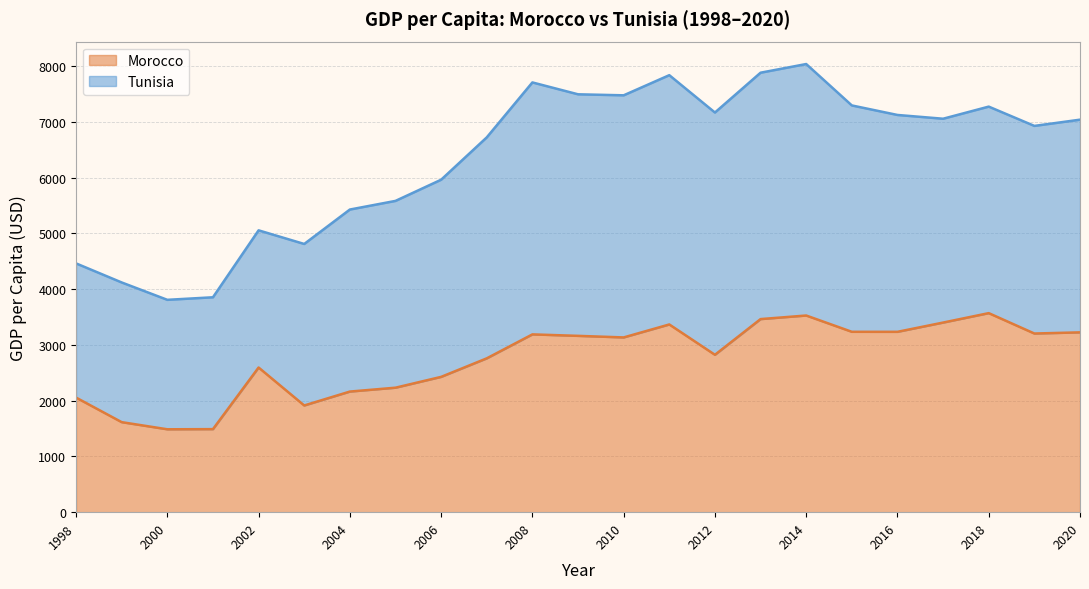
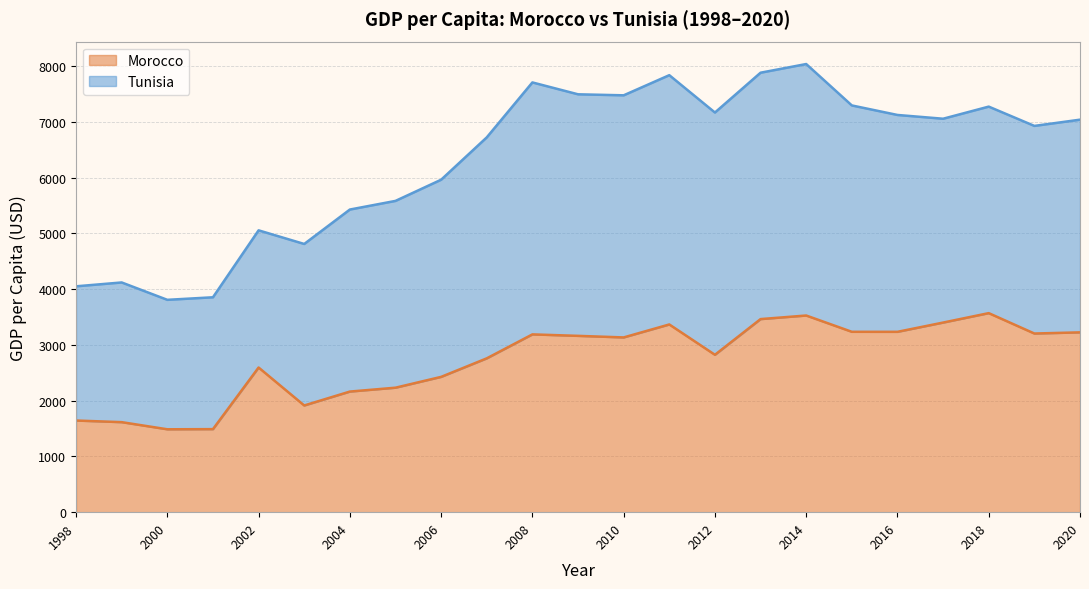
Morocco, 1998: 2100 -> 1600
